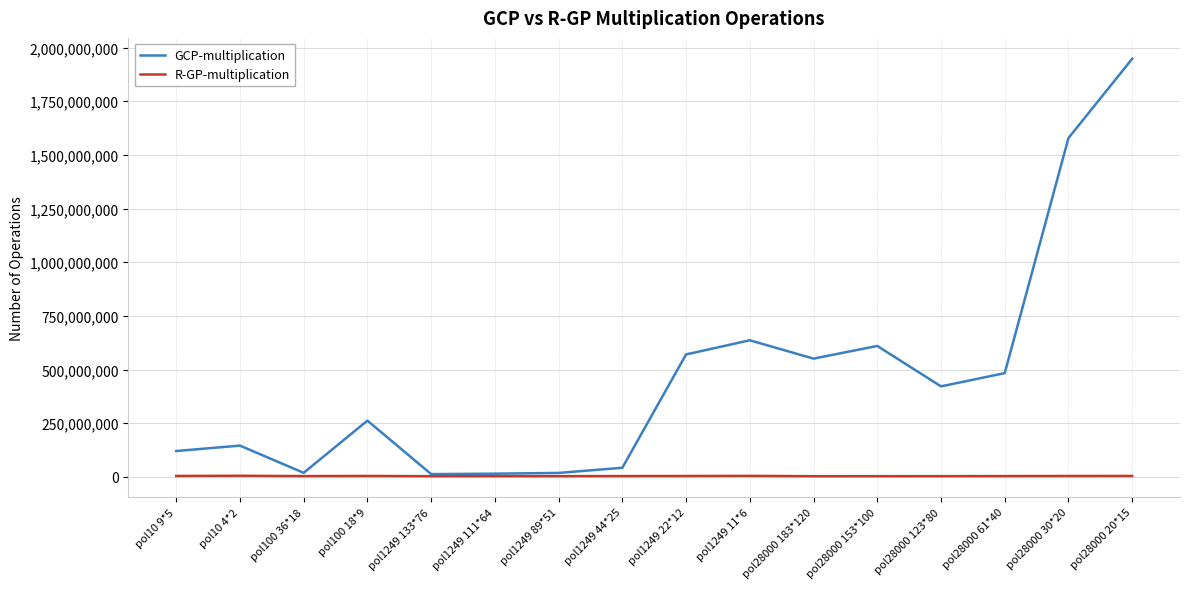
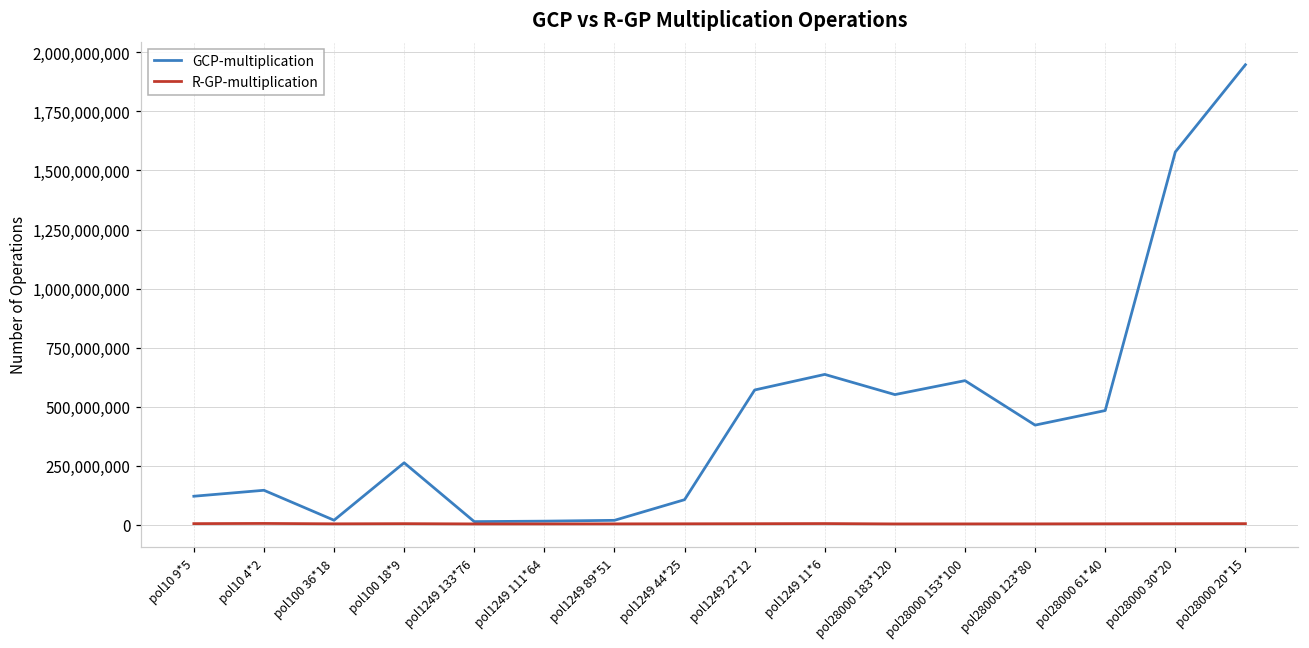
GCP-multiplication, pol1249 44*25: 40,000,000 -> 110,000,000
